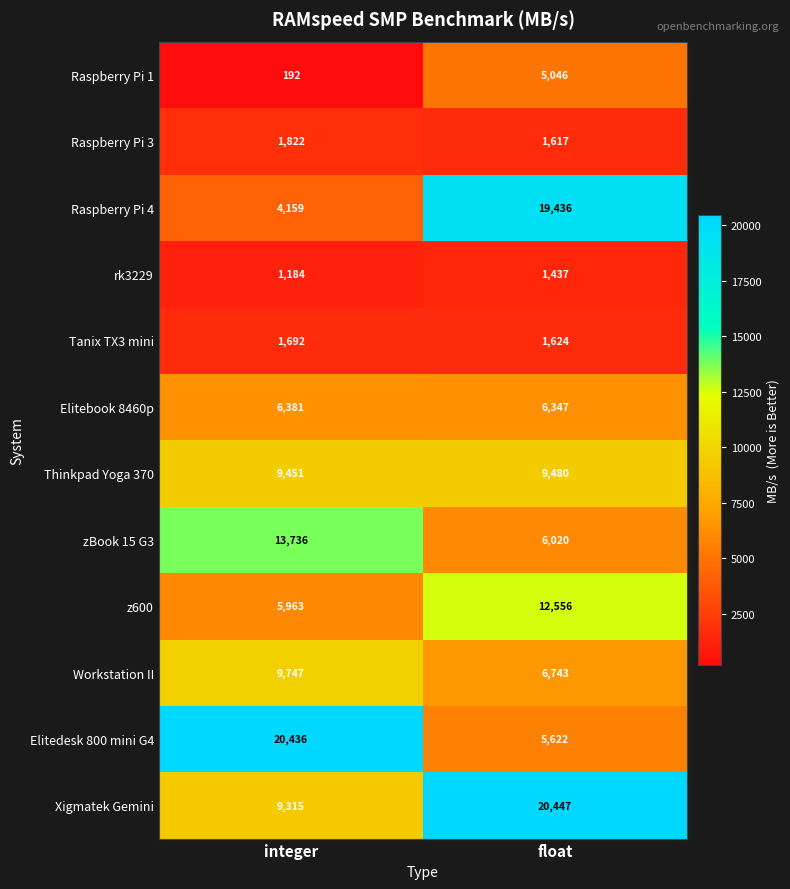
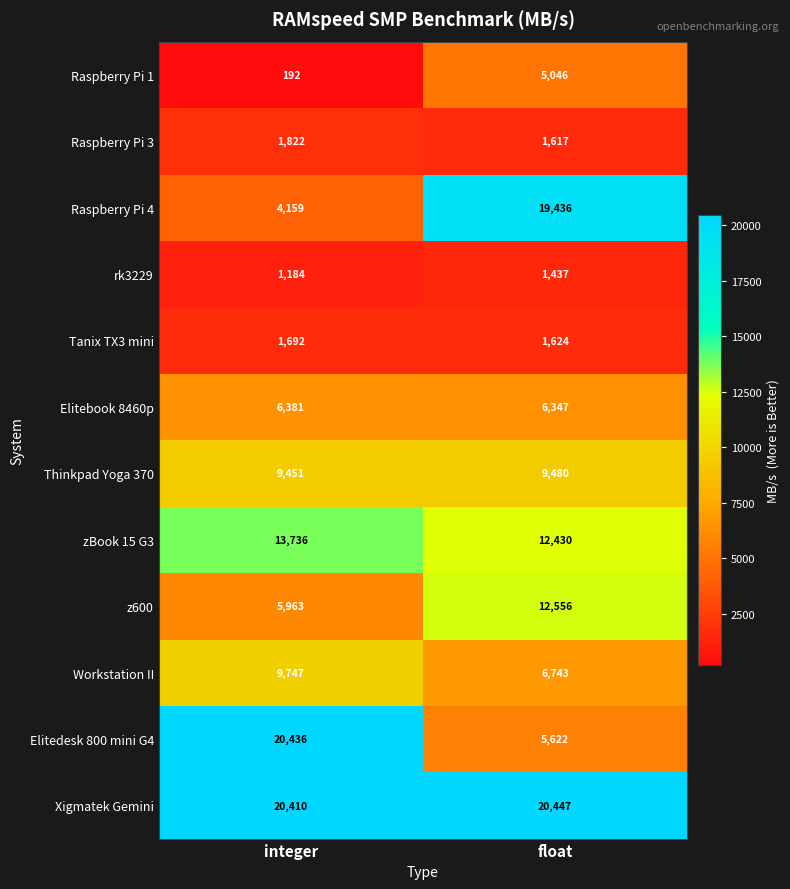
zBook 15 G3, float: 6,020 -> 12,430
Xigmatek Gemini, integer: 9,315 -> 20,410
